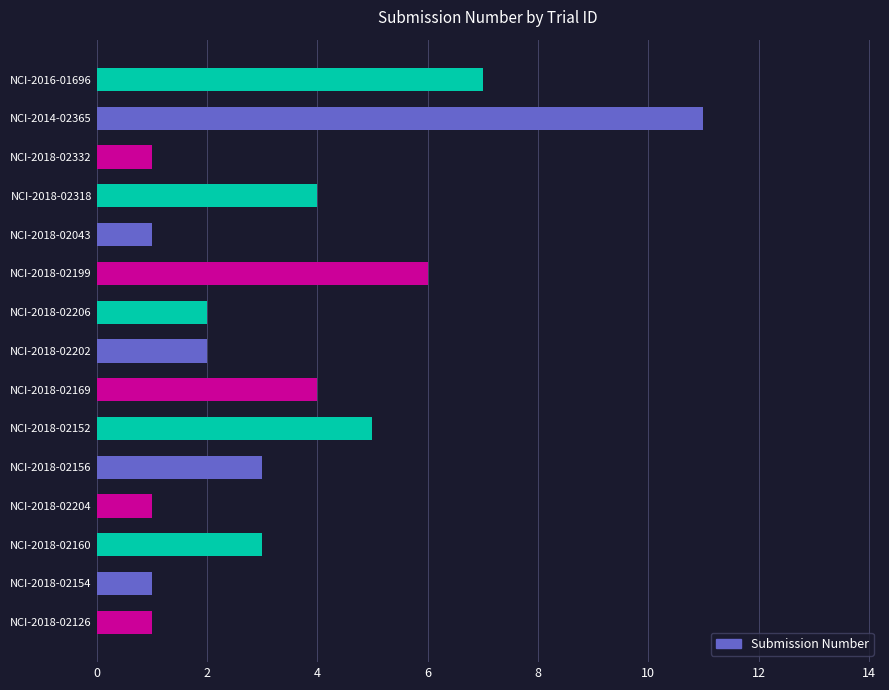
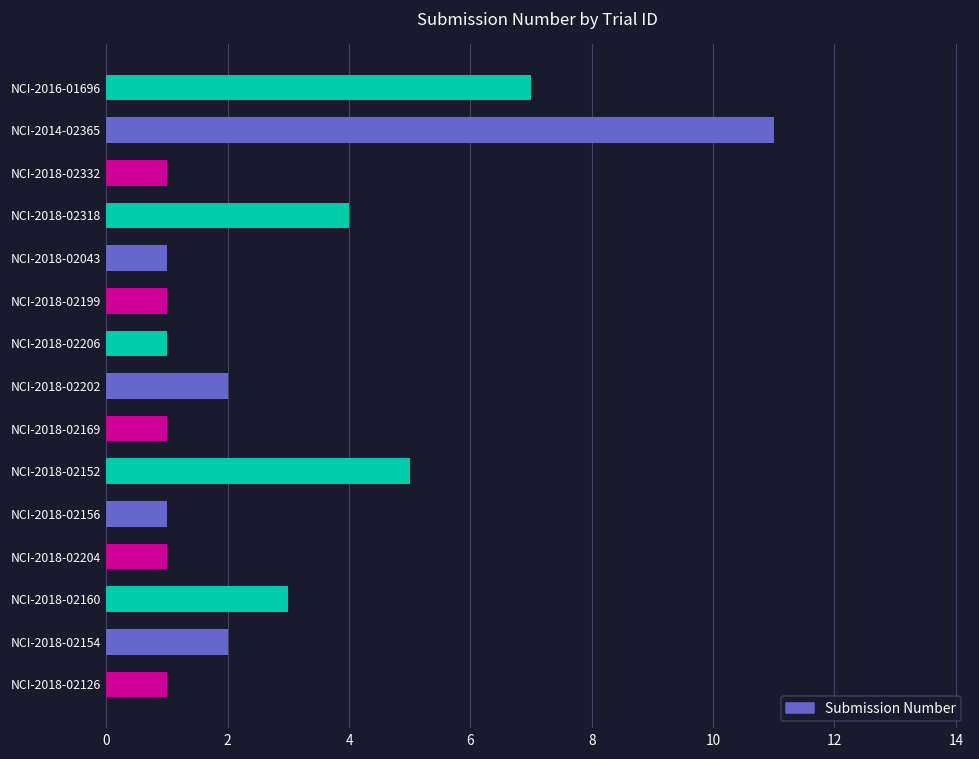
NCI-2018-02199: 6 -> 1
NCI-2018-02206: 2 -> 1
NCI-2018-02169: 4 -> 1
NCI-2018-02156: 3 -> 1
NCI-2018-02154: 1 -> 2
